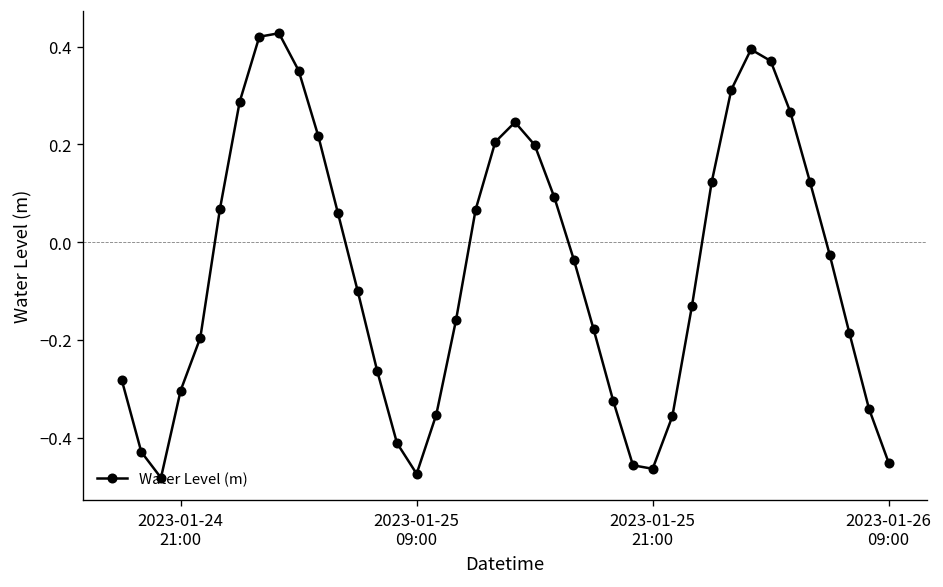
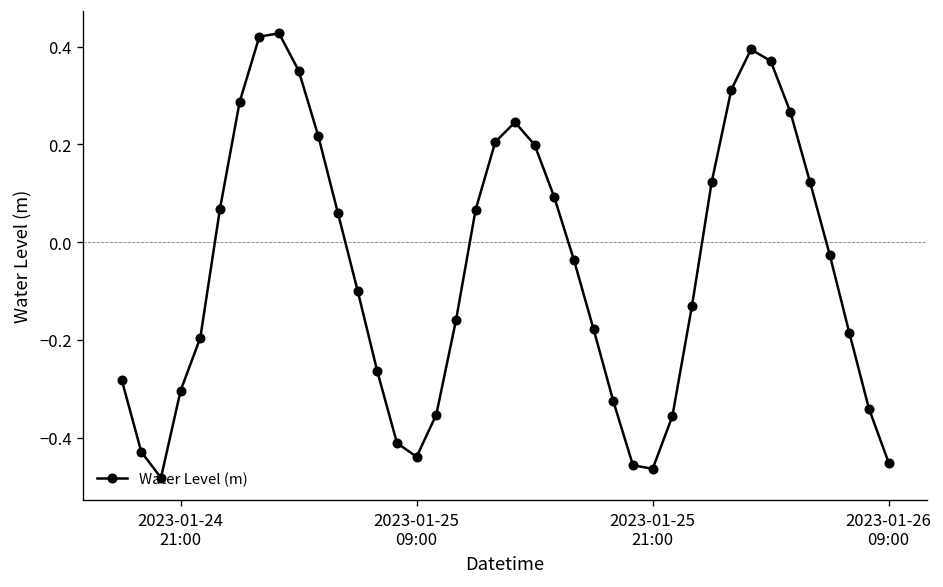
2023-01-25 09:00: -0.47 -> -0.44
